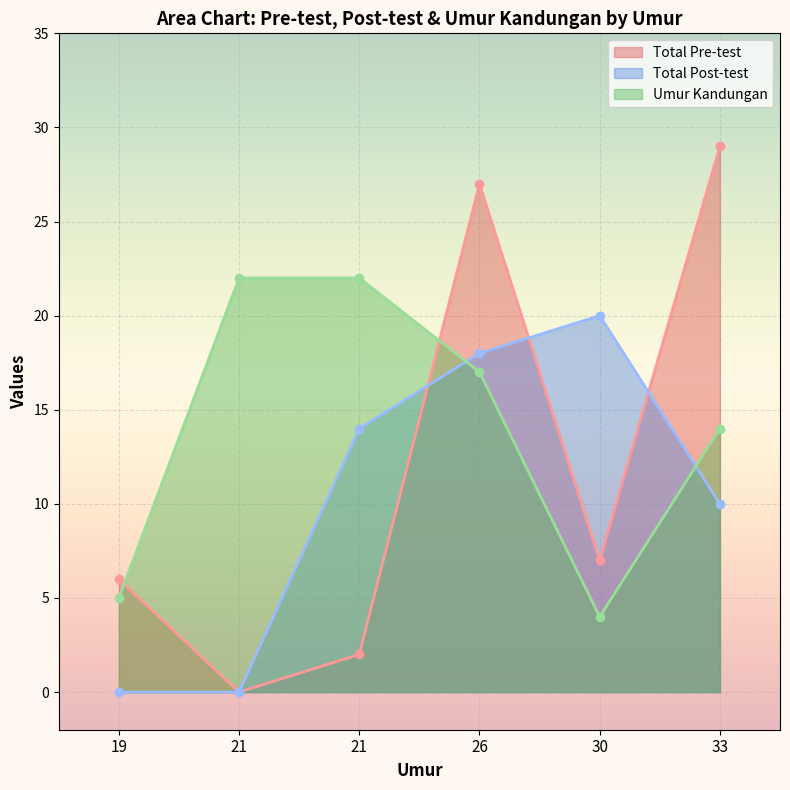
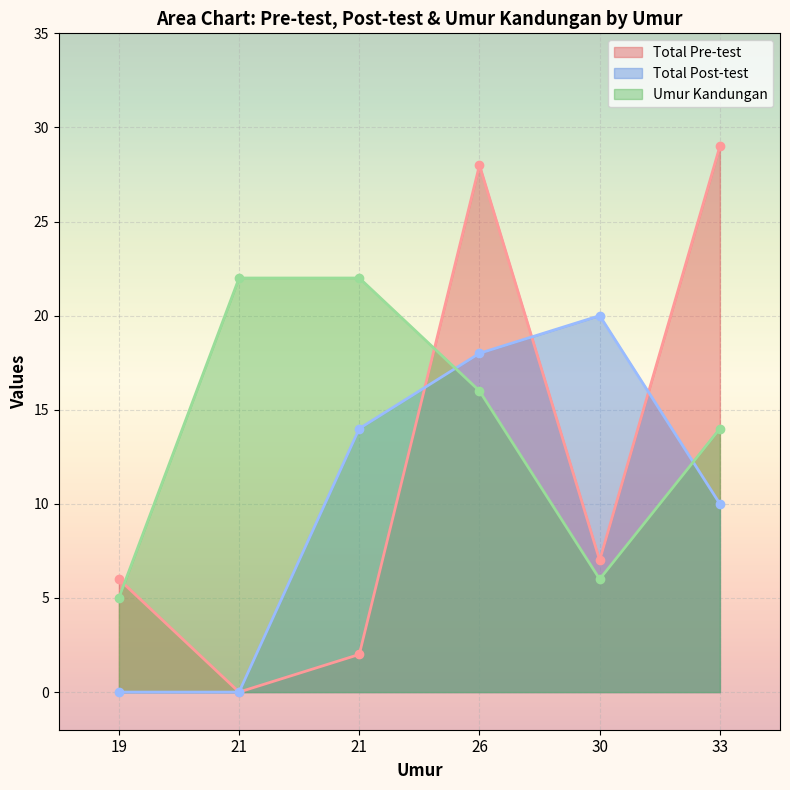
Total Pre-test, 26: 27 -> 28
Umur Kandungan, 26: 17 -> 16
Umur Kandungan, 30: 4 -> 6
